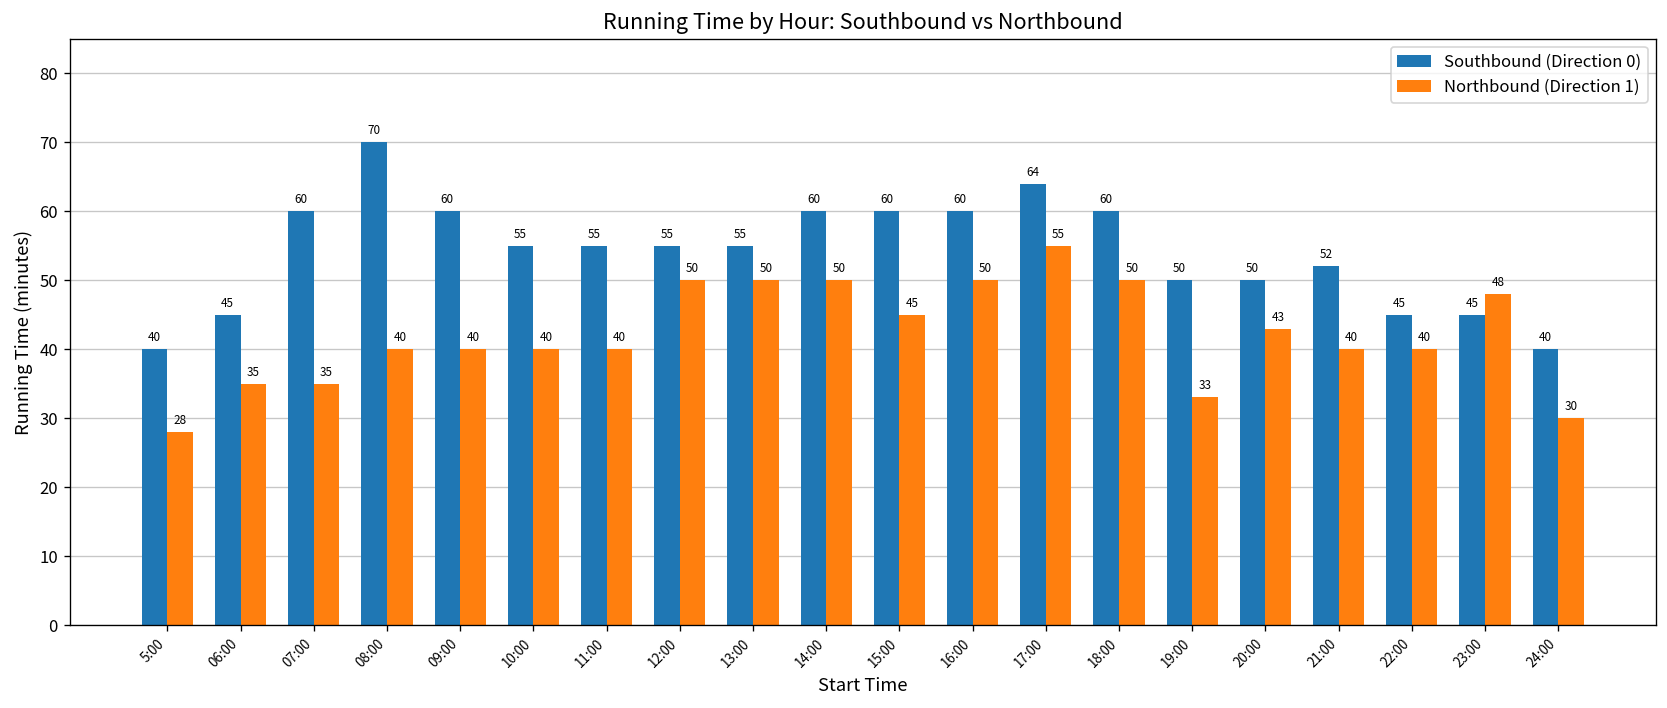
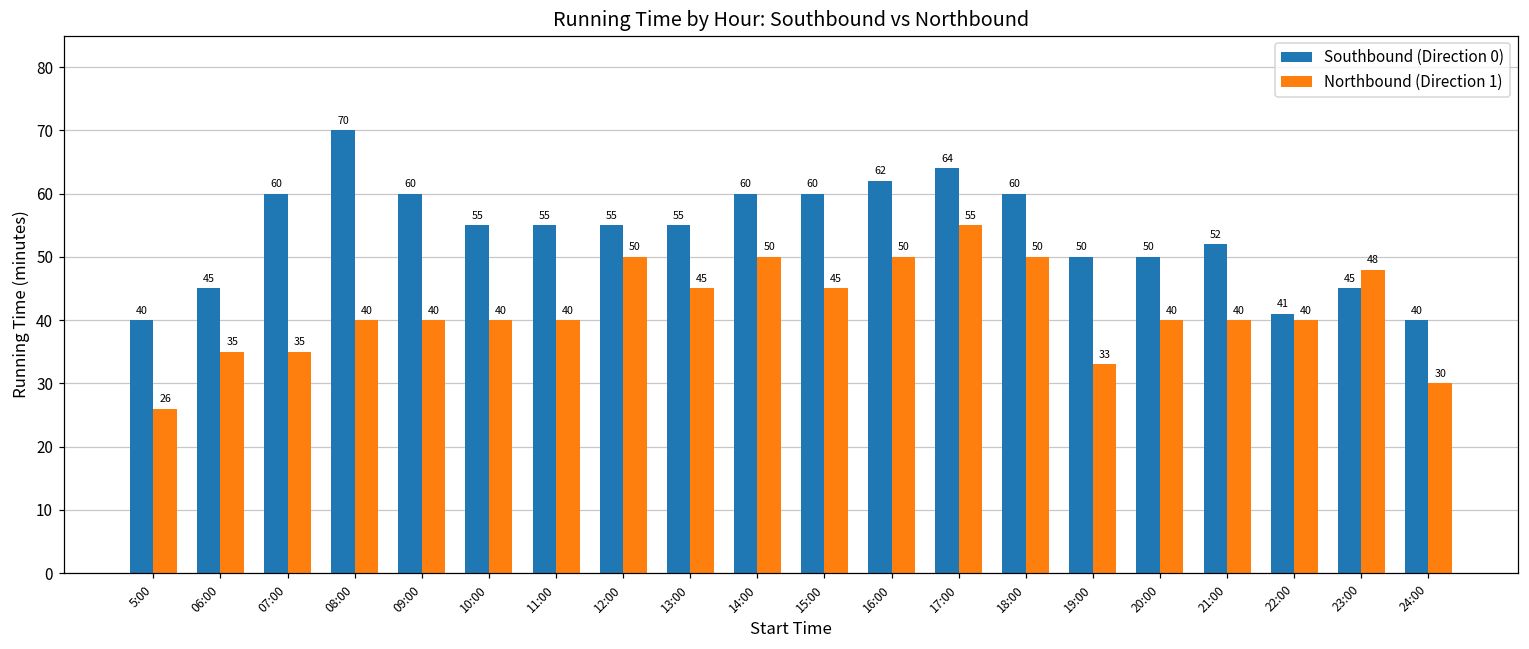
Northbound (Direction 1), 5:00: 28 -> 26
Northbound (Direction 1), 13:00: 50 -> 45
Southbound (Direction 0), 16:00: 60 -> 62
Northbound (Direction 1), 20:00: 43 -> 40
Southbound (Direction 0), 22:00: 45 -> 41
